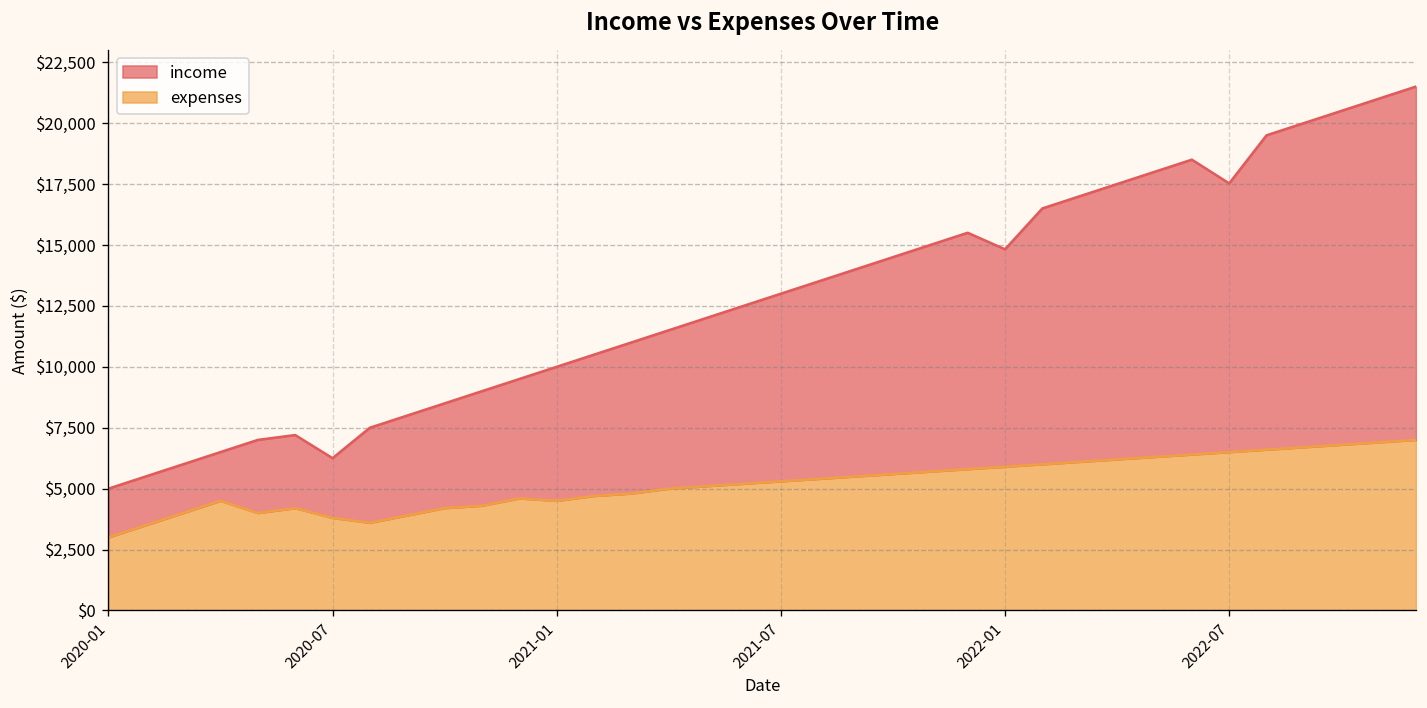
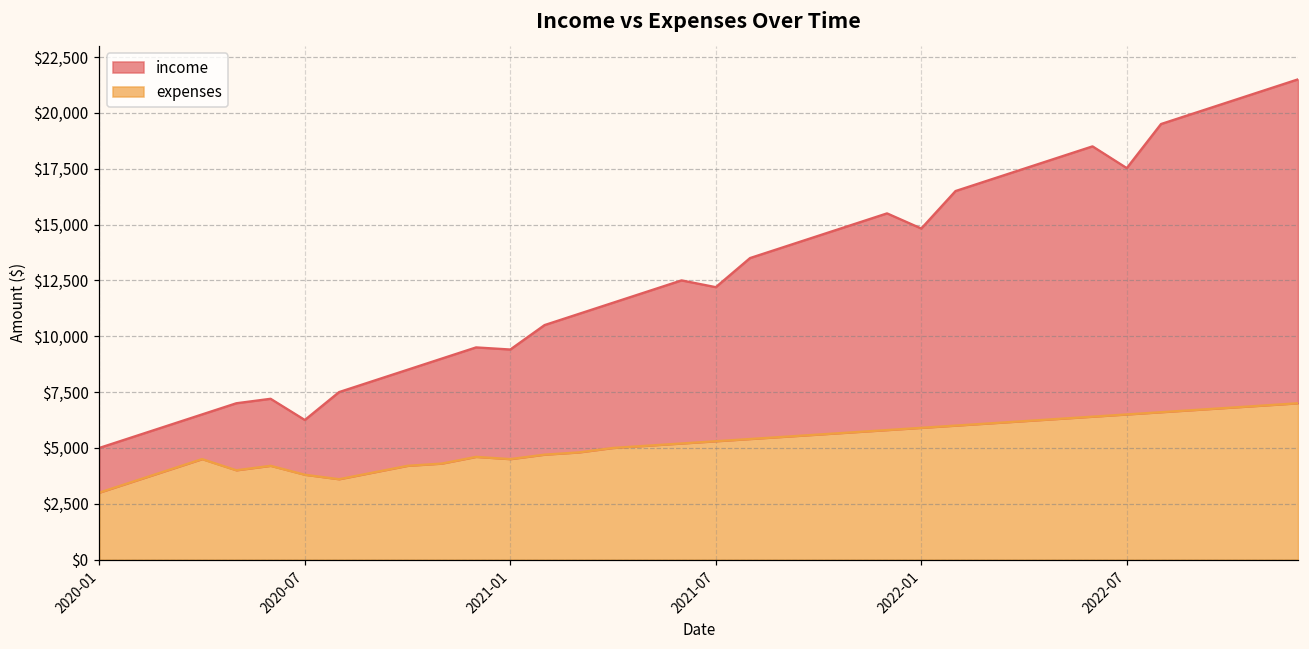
income, 2021-01: $10,000 -> $9,400
income, 2021-07: $13,000 -> $12,200
